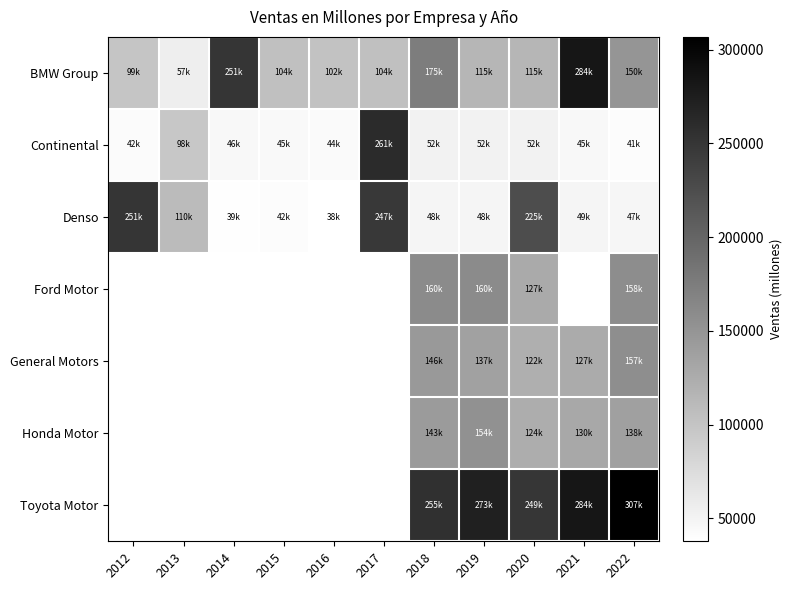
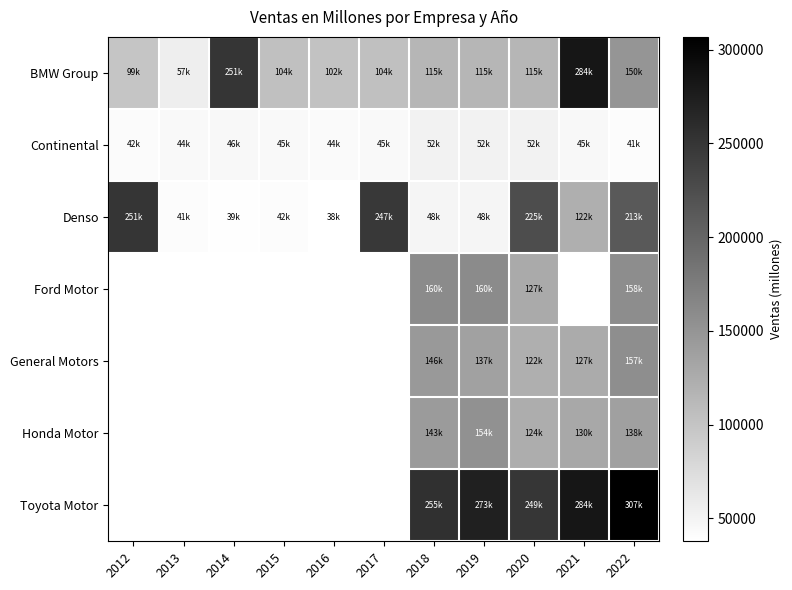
BMW Group, 2018: 175k -> 115k
Continental, 2013: 98k -> 44k
Continental, 2017: 261k -> 45k
Denso, 2013: 110k -> 41k
Denso, 2021: 49k -> 122k
Denso, 2022: 47k -> 213k
